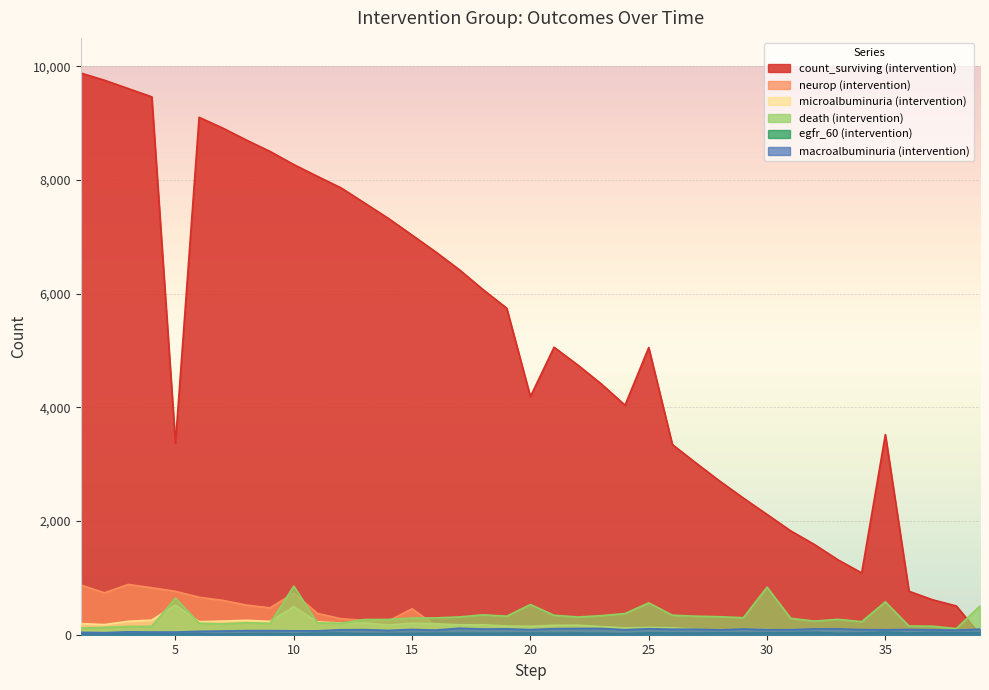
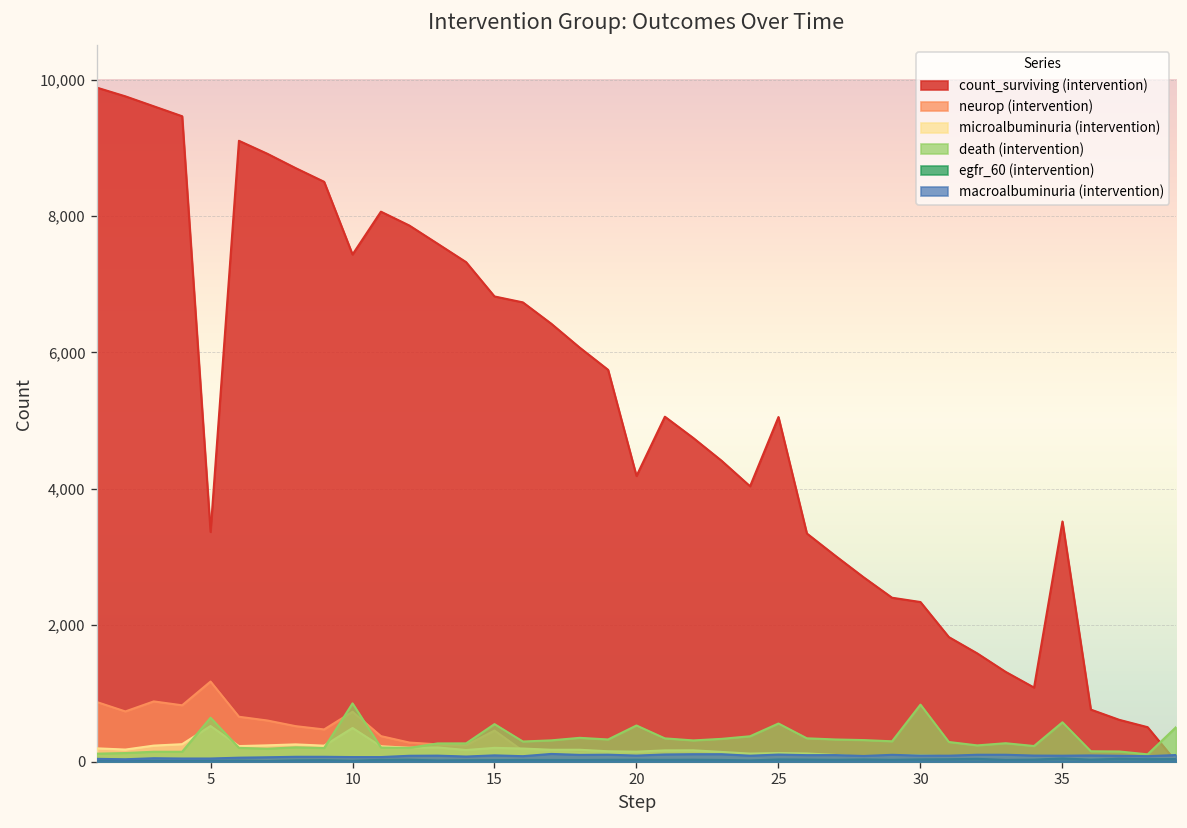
neurop (intervention), 5: 800 -> 1,200
count_surviving (intervention), 10: 8,300 -> 7,400
count_surviving (intervention), 15: 7,000 -> 6,800
death (intervention), 15: 300 -> 600
count_surviving (intervention), 30: 2,100 -> 2,300
